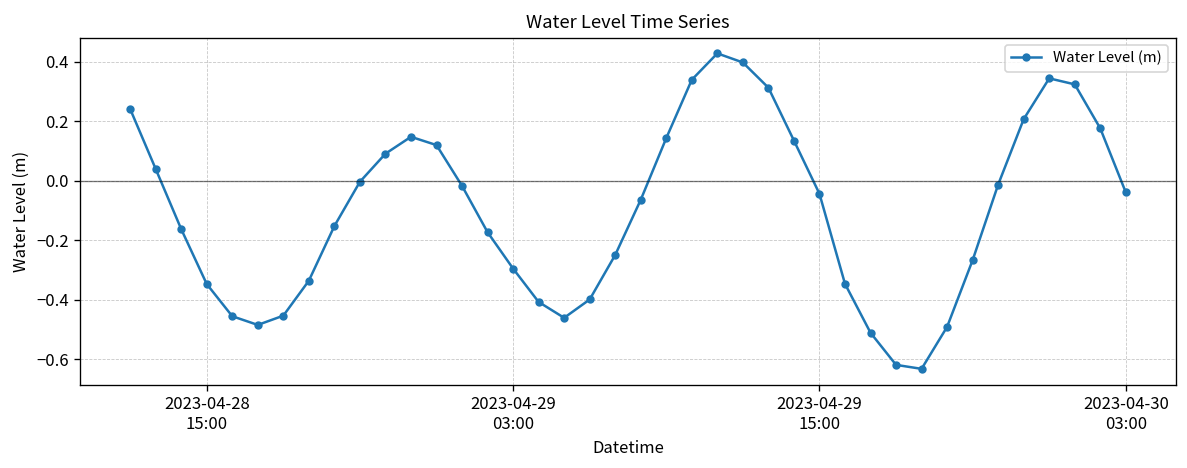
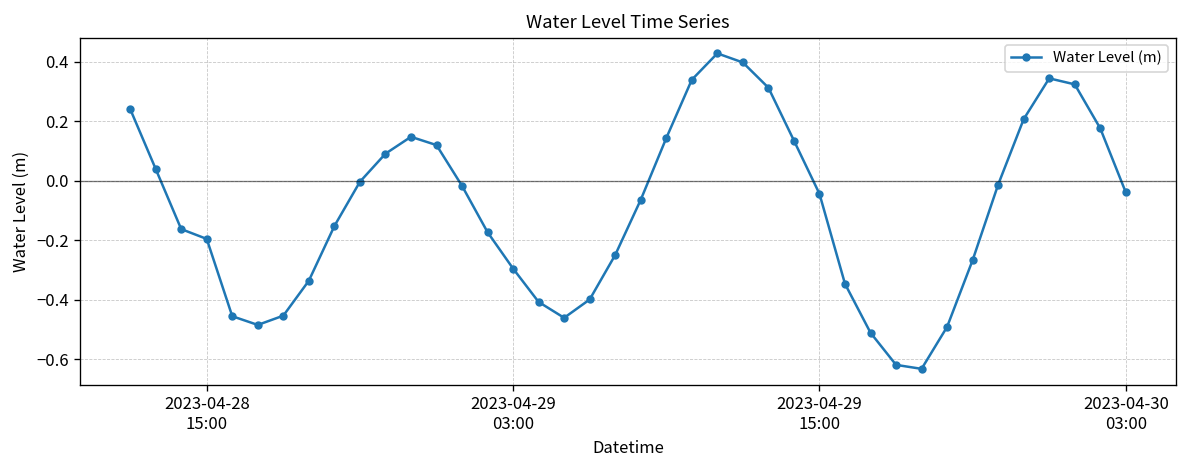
2023-04-28 15:00: -0.35 -> -0.20
